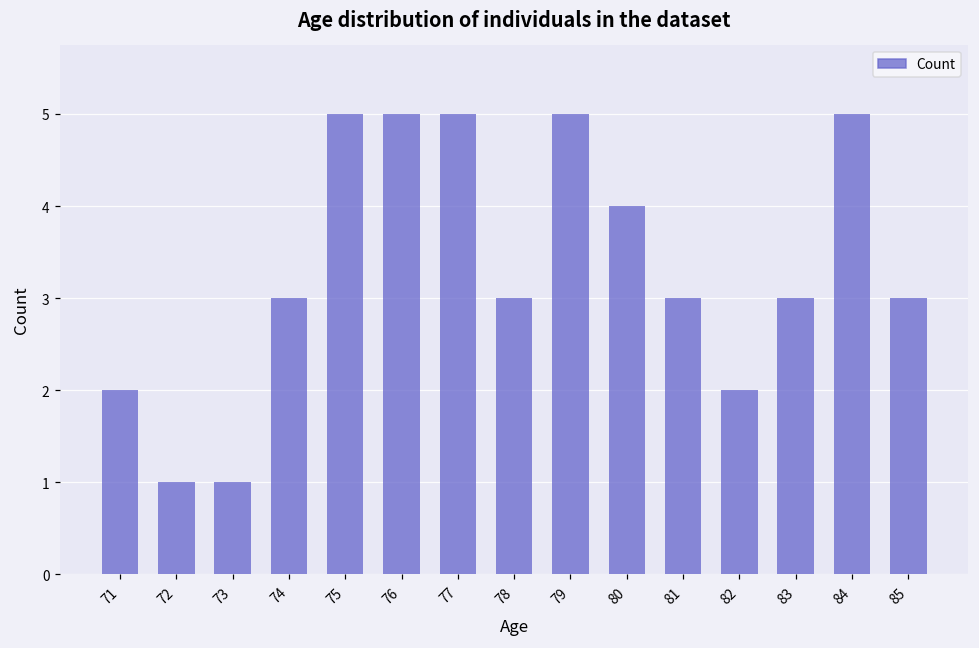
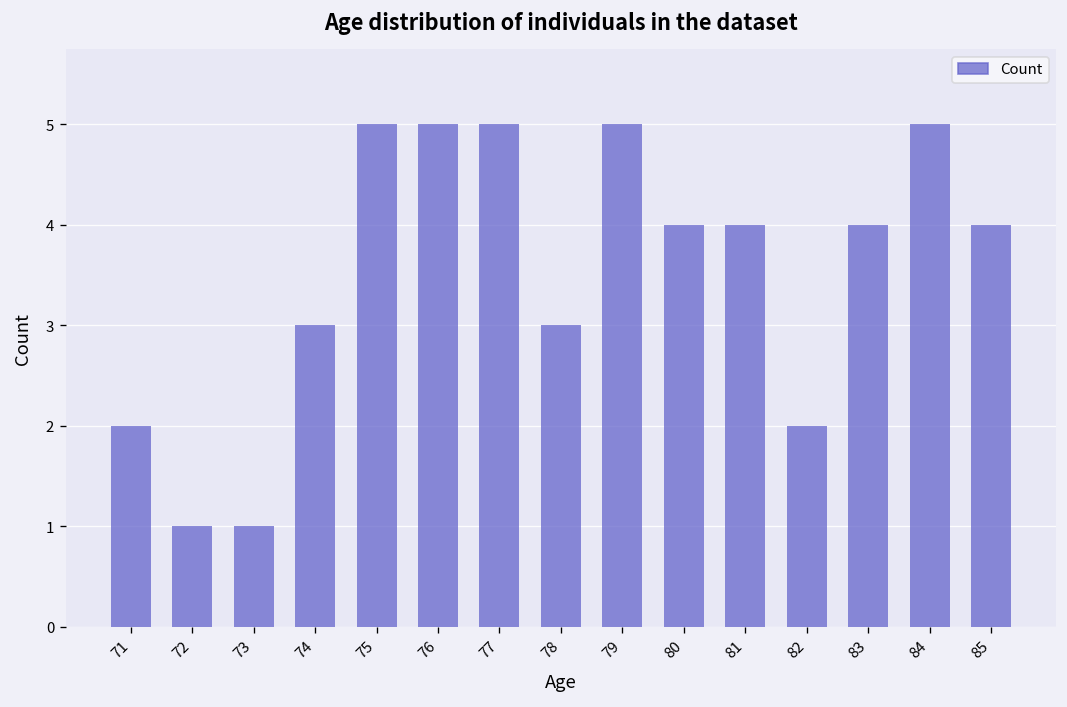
81: 3 -> 4
83: 3 -> 4
85: 3 -> 4
